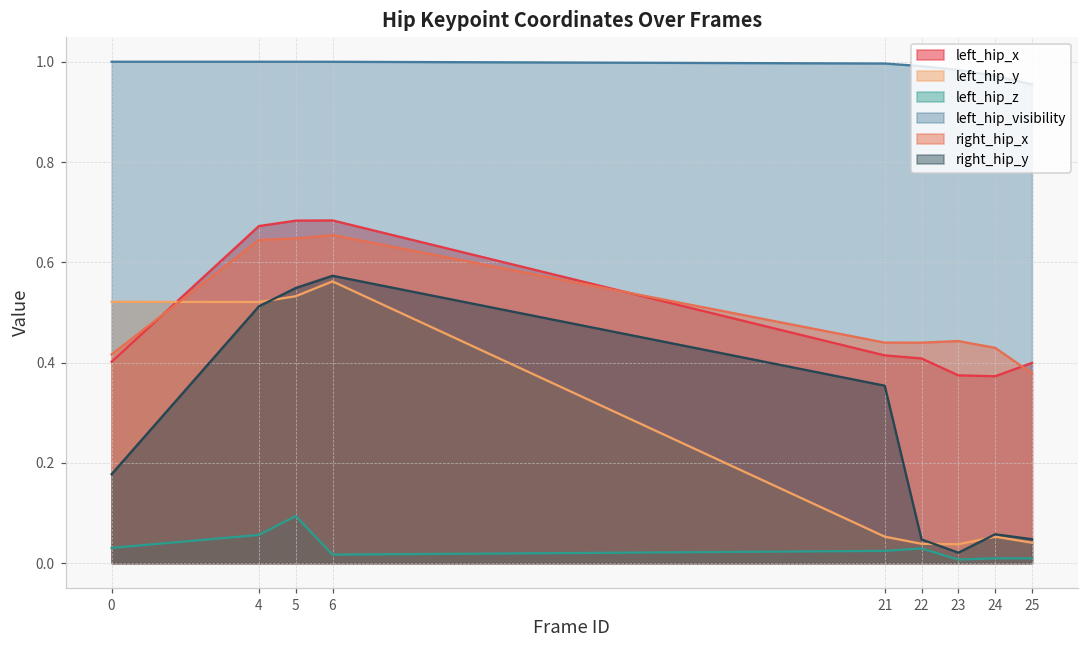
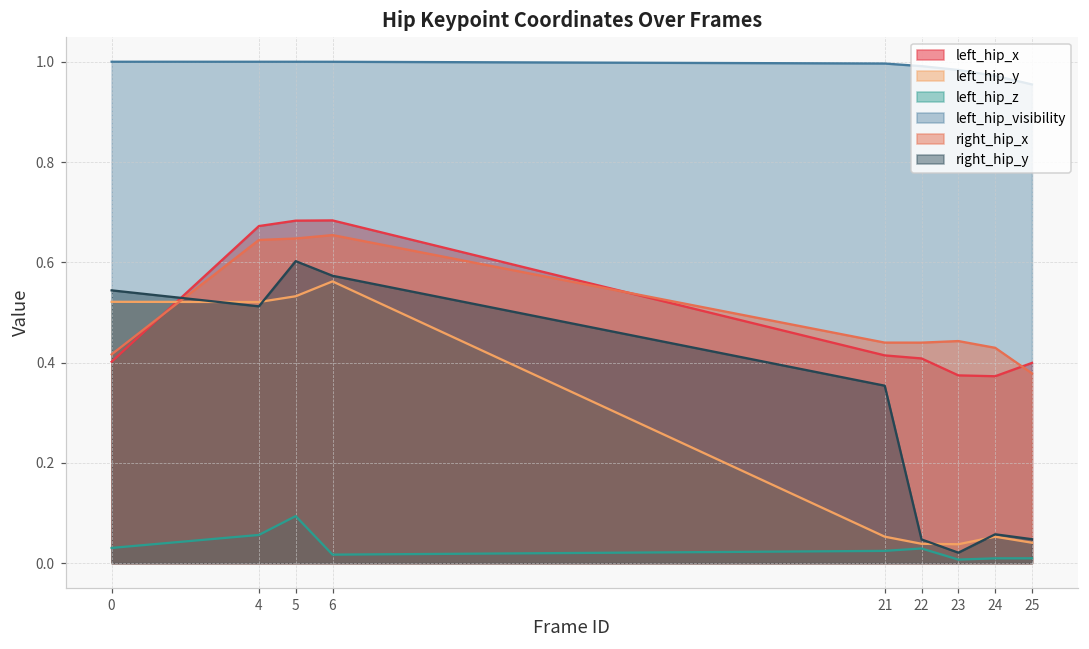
right_hip_y, 0: 0.18 -> 0.54
right_hip_y, 5: 0.55 -> 0.60
